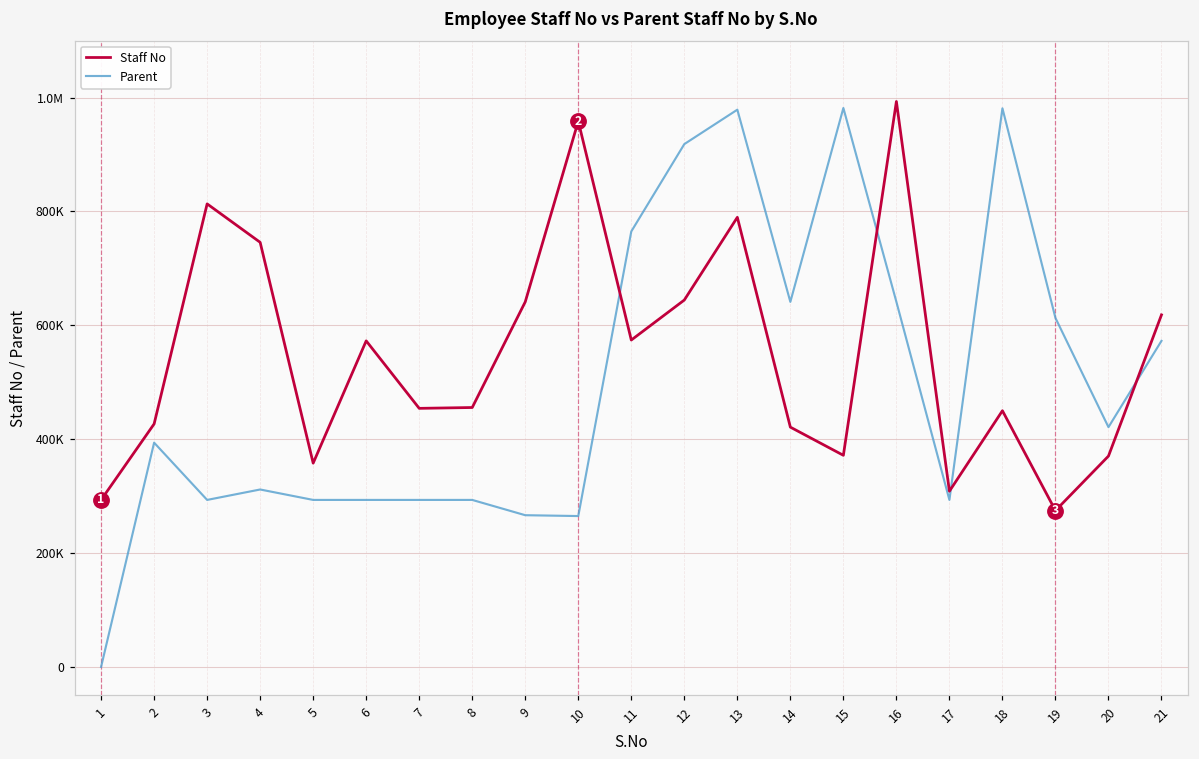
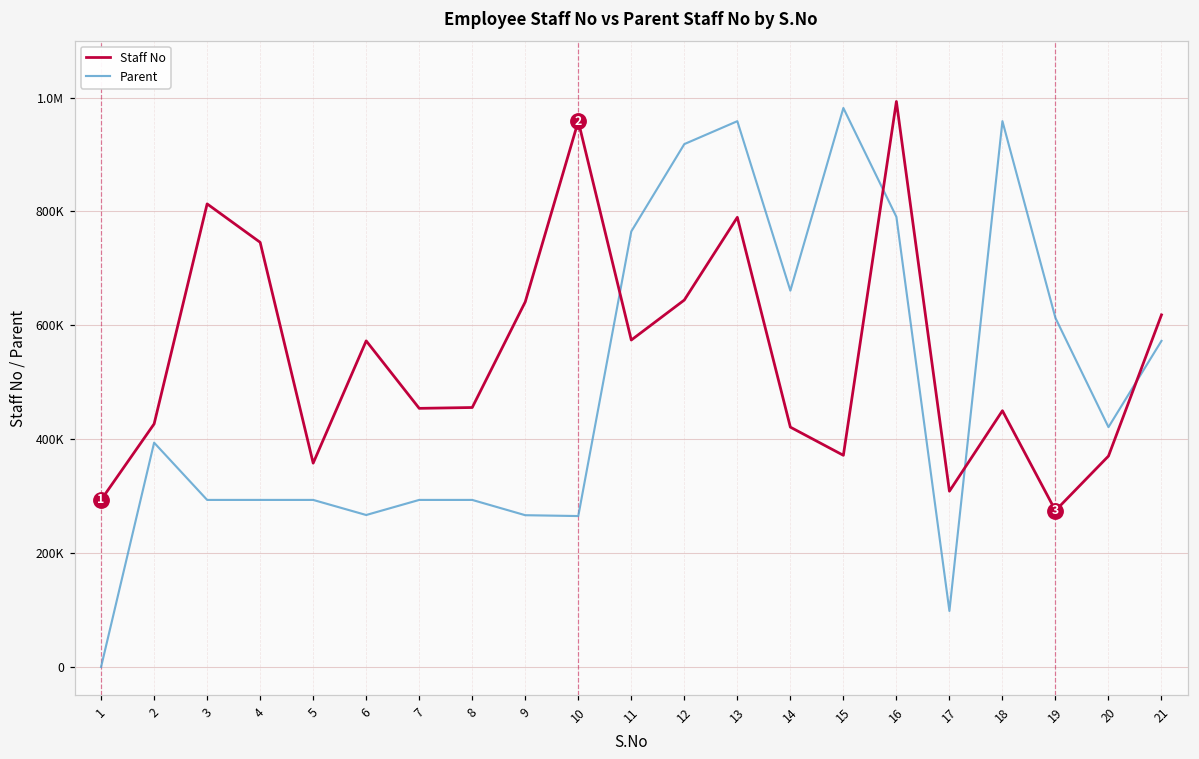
Parent, 4: 310000 -> 290000
Parent, 6: 290000 -> 270000
Parent, 13: 980000 -> 960000
Parent, 14: 640000 -> 660000
Parent, 16: 640000 -> 790000
Parent, 17: 290000 -> 100000
Parent, 18: 980000 -> 960000
